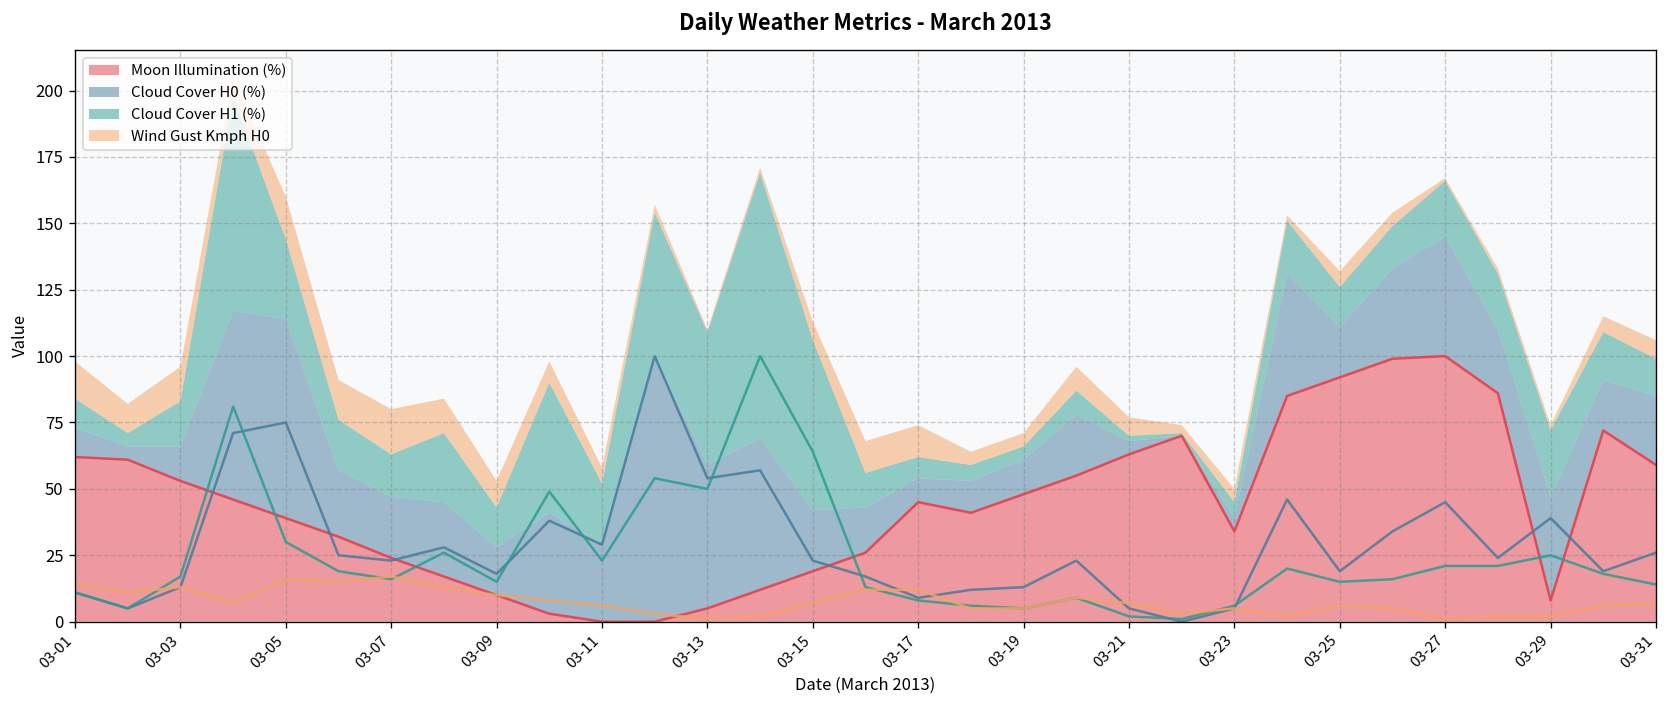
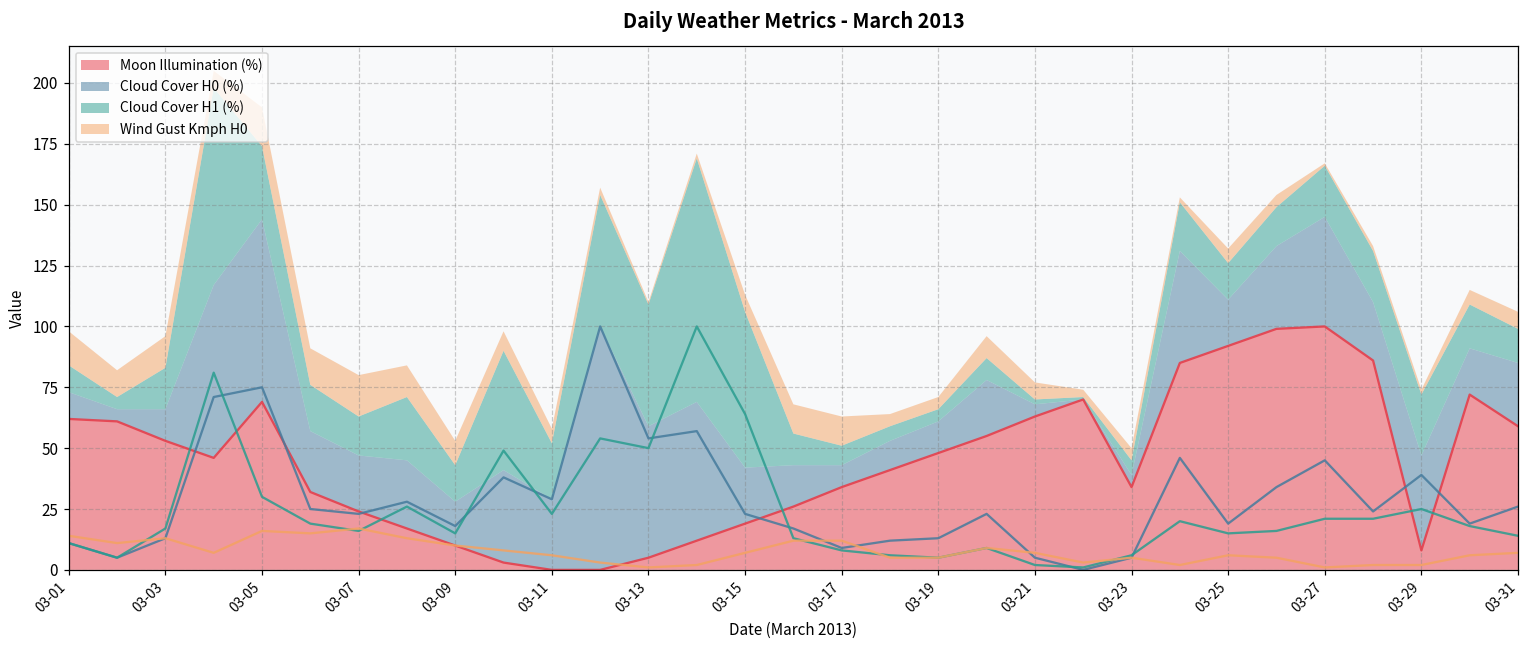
Moon Illumination (%), 03-05: 39 -> 69
Moon Illumination (%), 03-17: 45 -> 34
